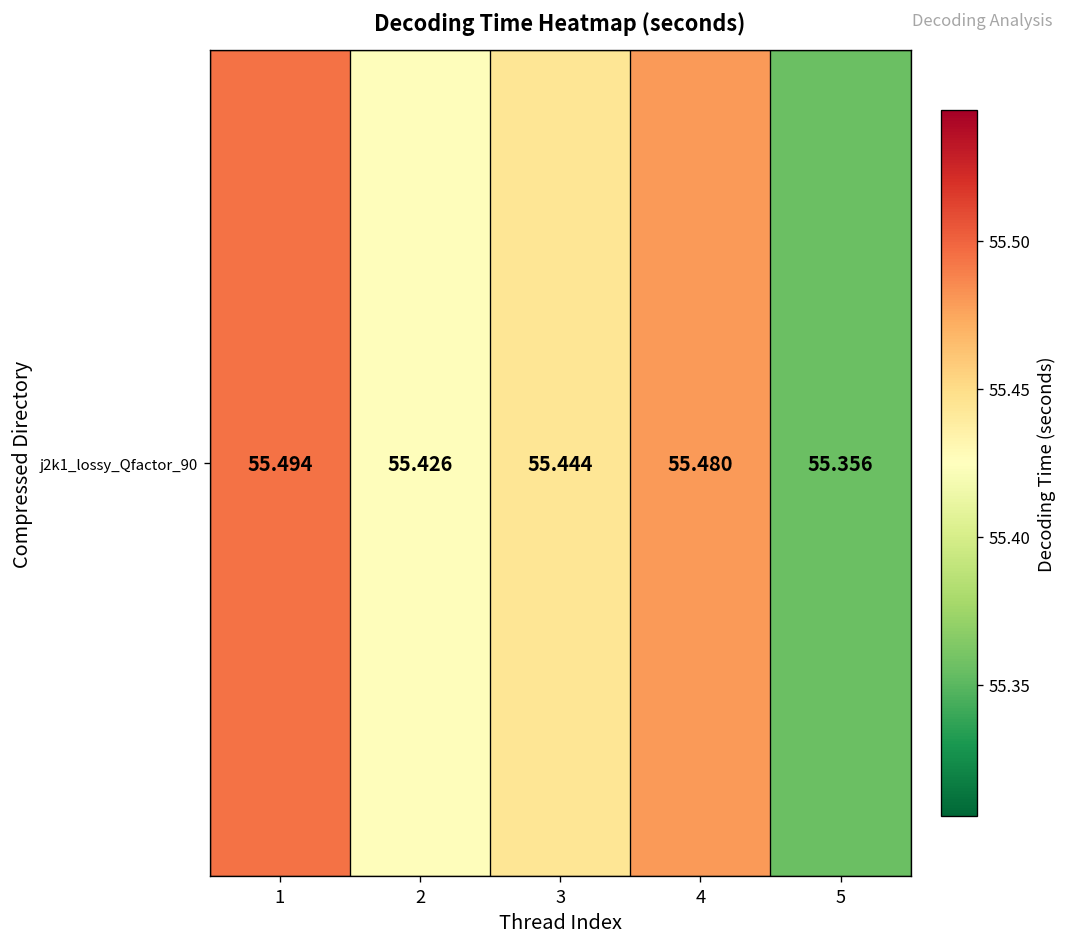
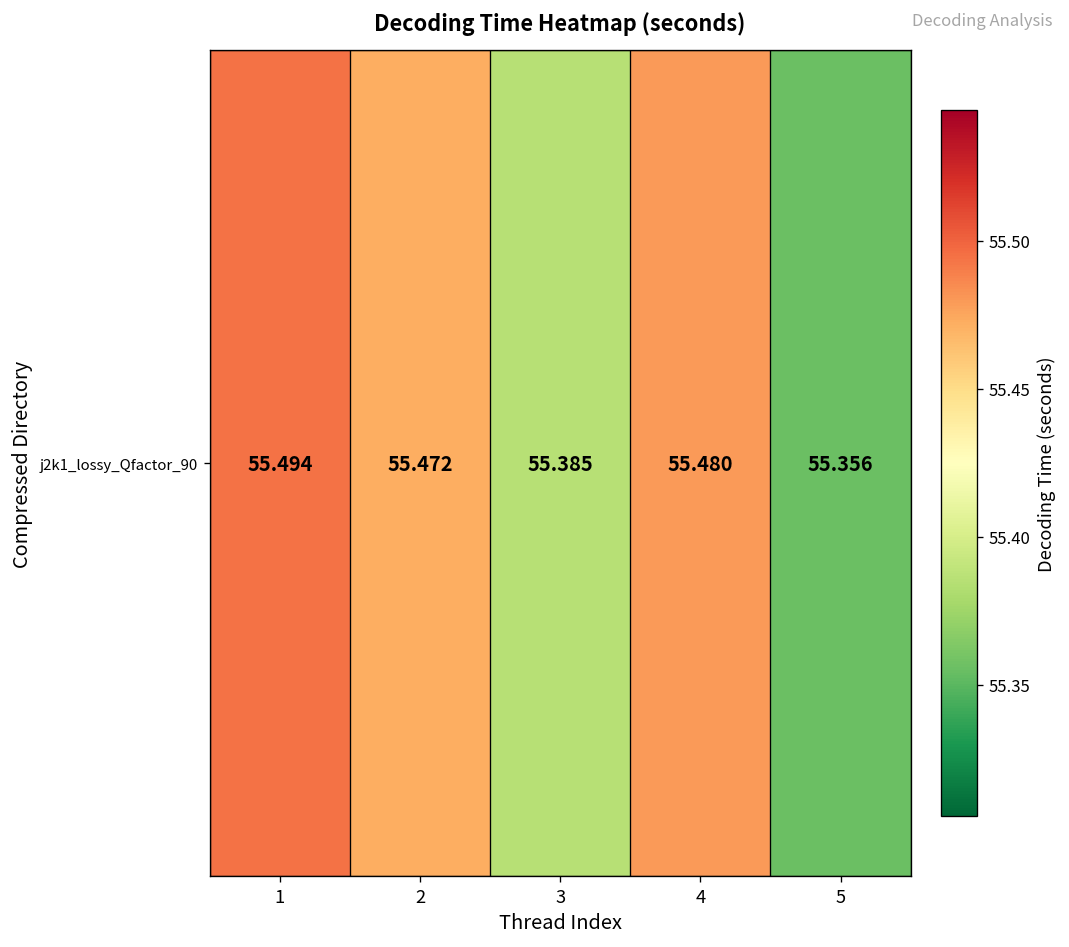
j2k1_lossy_Qfactor_90, 2: 55.426 -> 55.472
j2k1_lossy_Qfactor_90, 3: 55.444 -> 55.385
